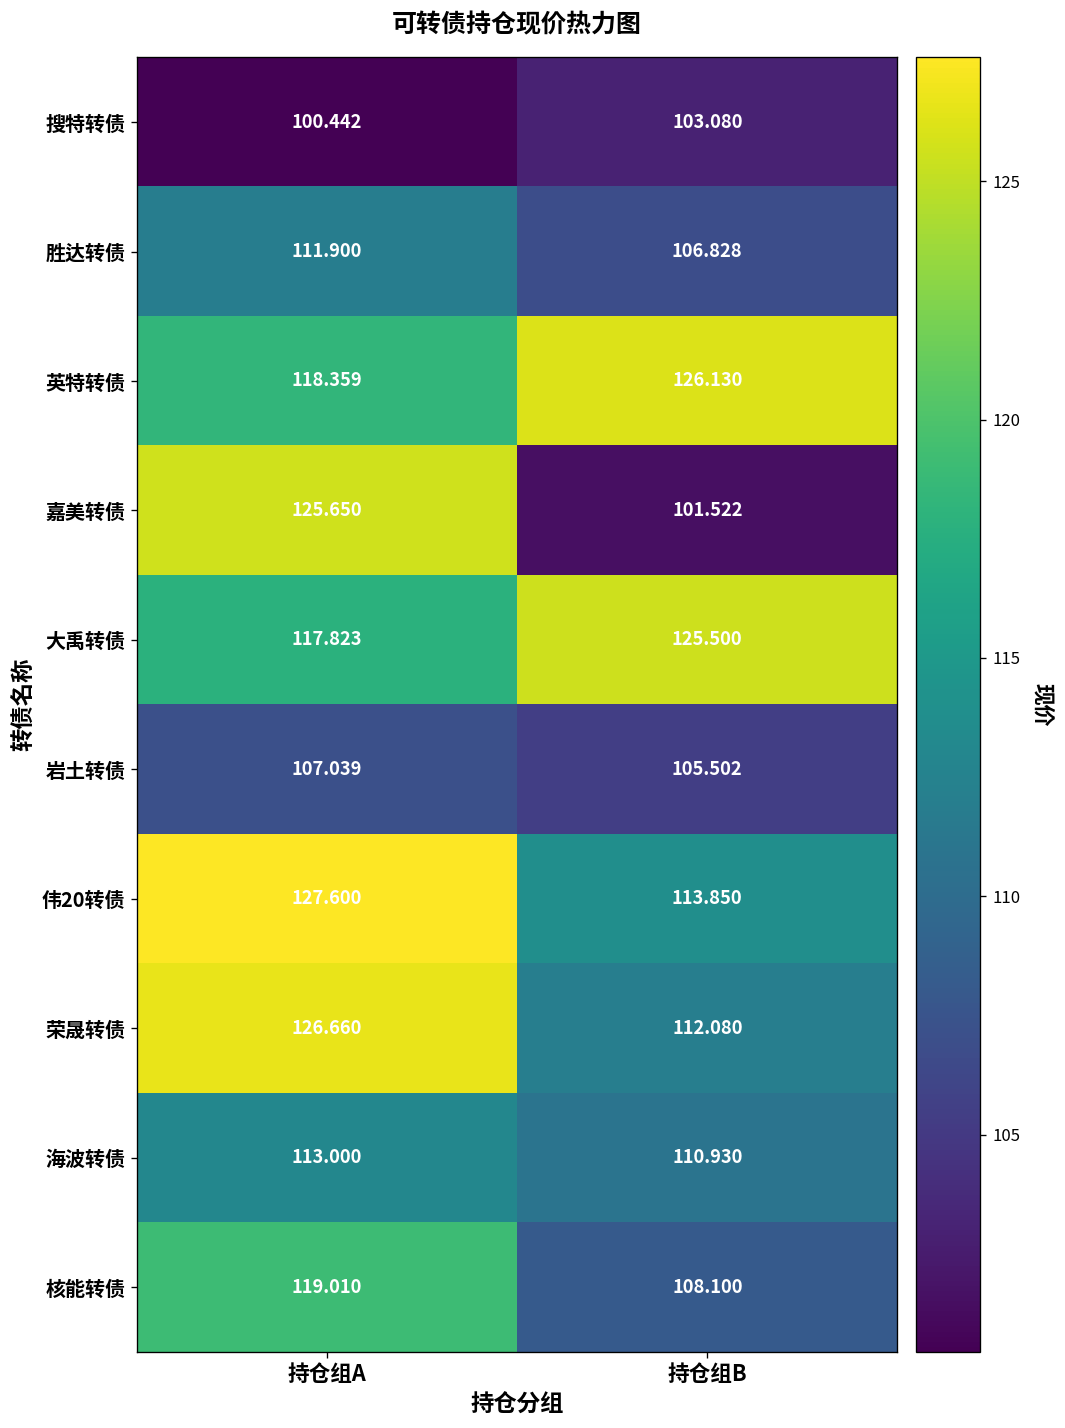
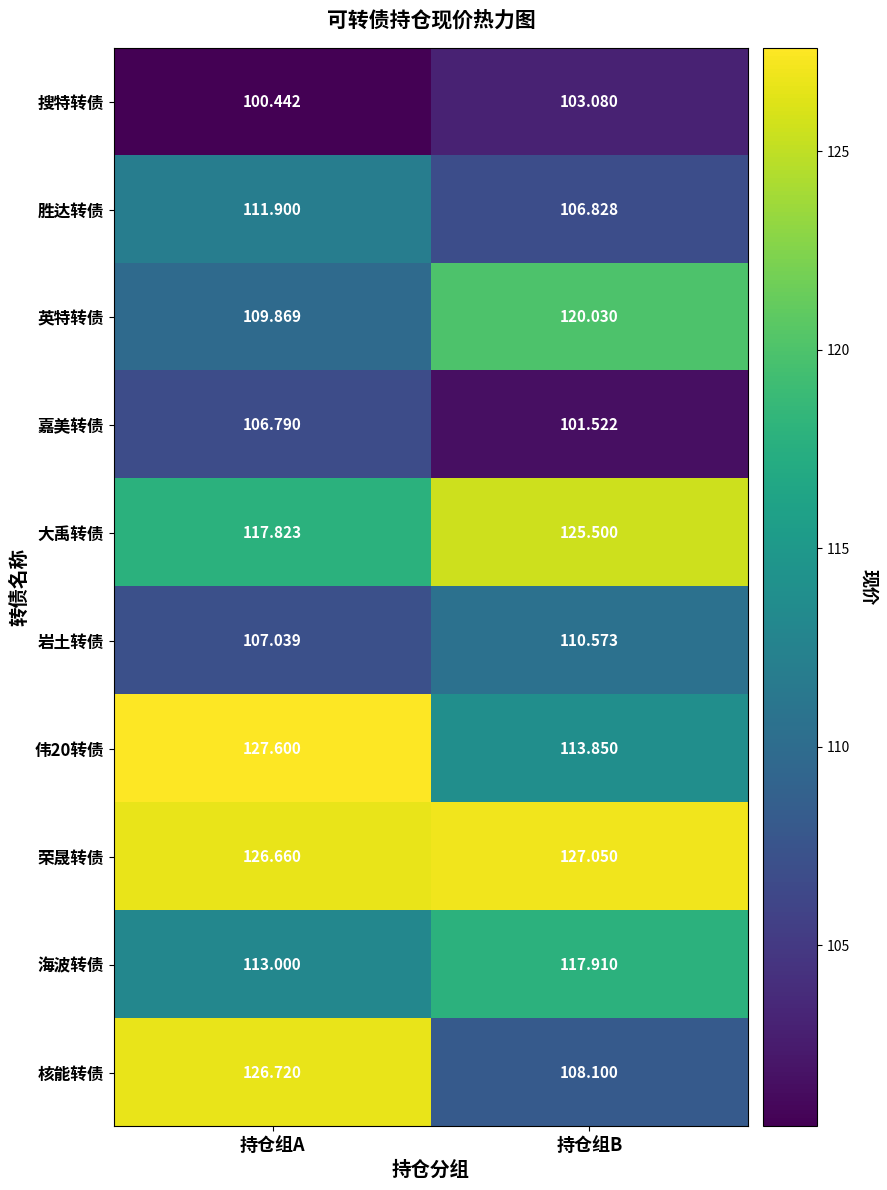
英特转债, 持仓组A: 118.359 -> 109.869
英特转债, 持仓组B: 126.130 -> 120.030
嘉美转债, 持仓组A: 125.650 -> 106.790
岩土转债, 持仓组B: 105.502 -> 110.573
荣晟转债, 持仓组B: 112.080 -> 127.050
海波转债, 持仓组B: 110.930 -> 117.910
核能转债, 持仓组A: 119.010 -> 126.720
